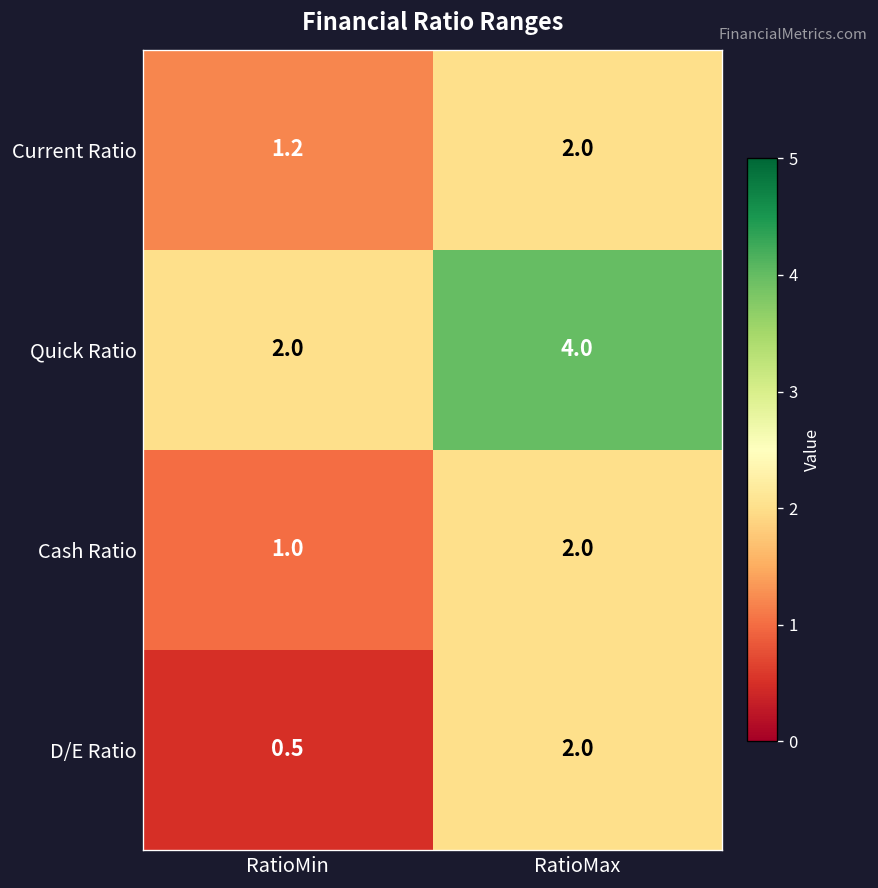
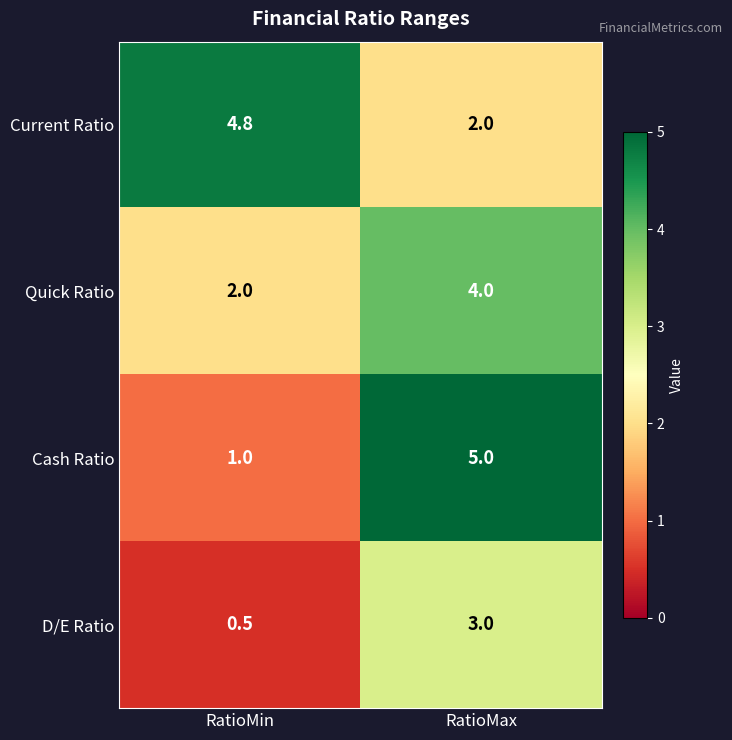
Current Ratio, RatioMin: 1.2 -> 4.8
Cash Ratio, RatioMax: 2.0 -> 5.0
D/E Ratio, RatioMax: 2.0 -> 3.0
